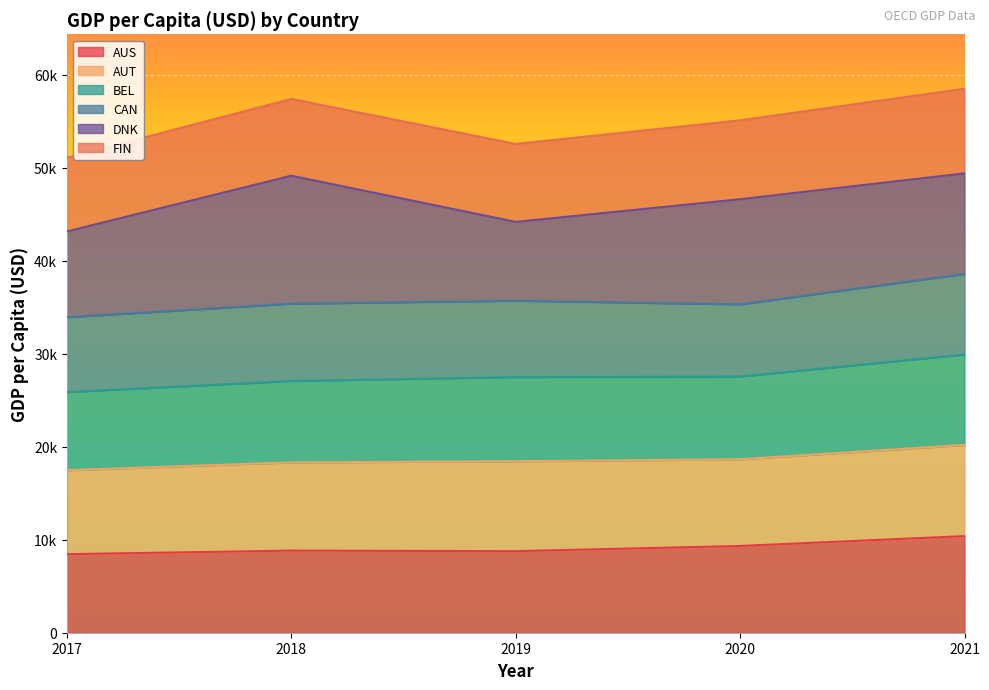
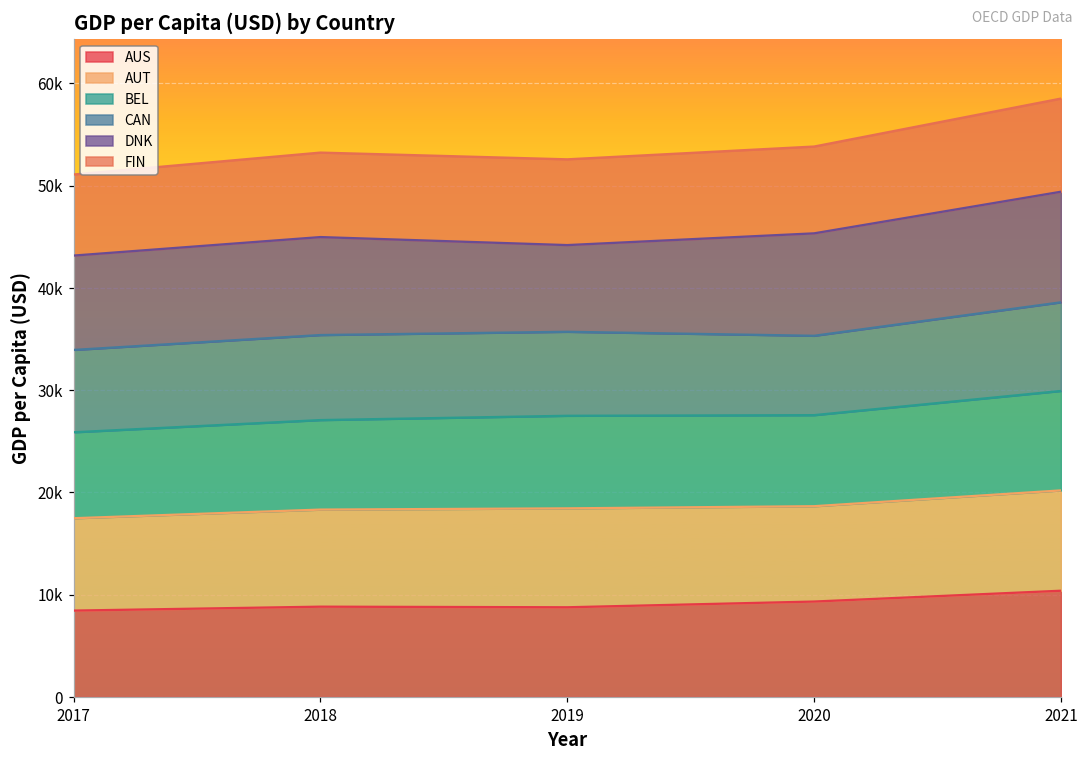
DNK, 2018: 14000 -> 10000
DNK, 2020: 11000 -> 10000
